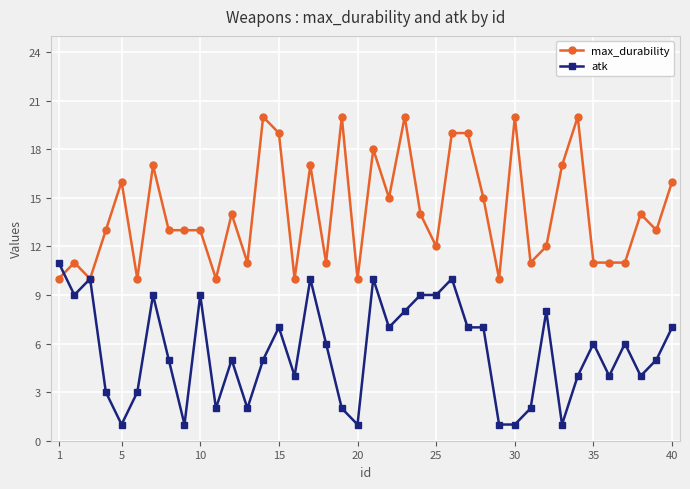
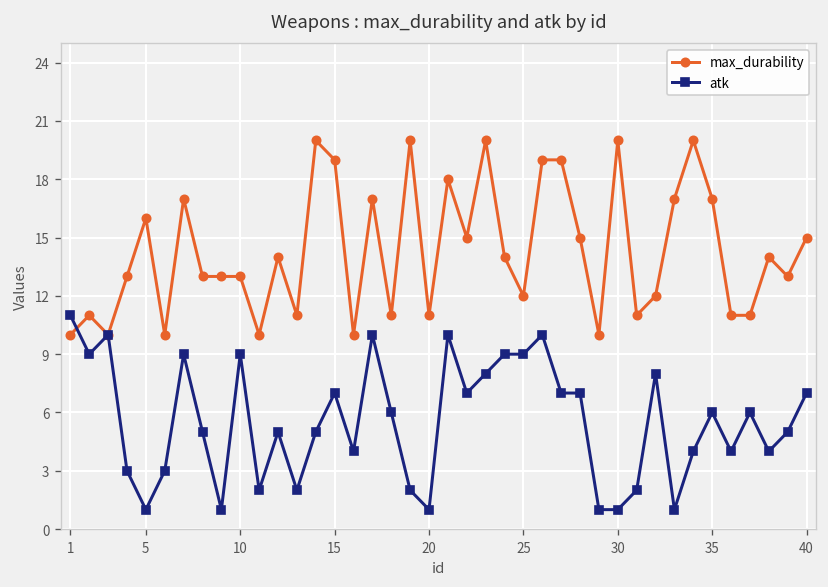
max_durability, 20: 10 -> 11
max_durability, 35: 11 -> 17
max_durability, 40: 16 -> 15
